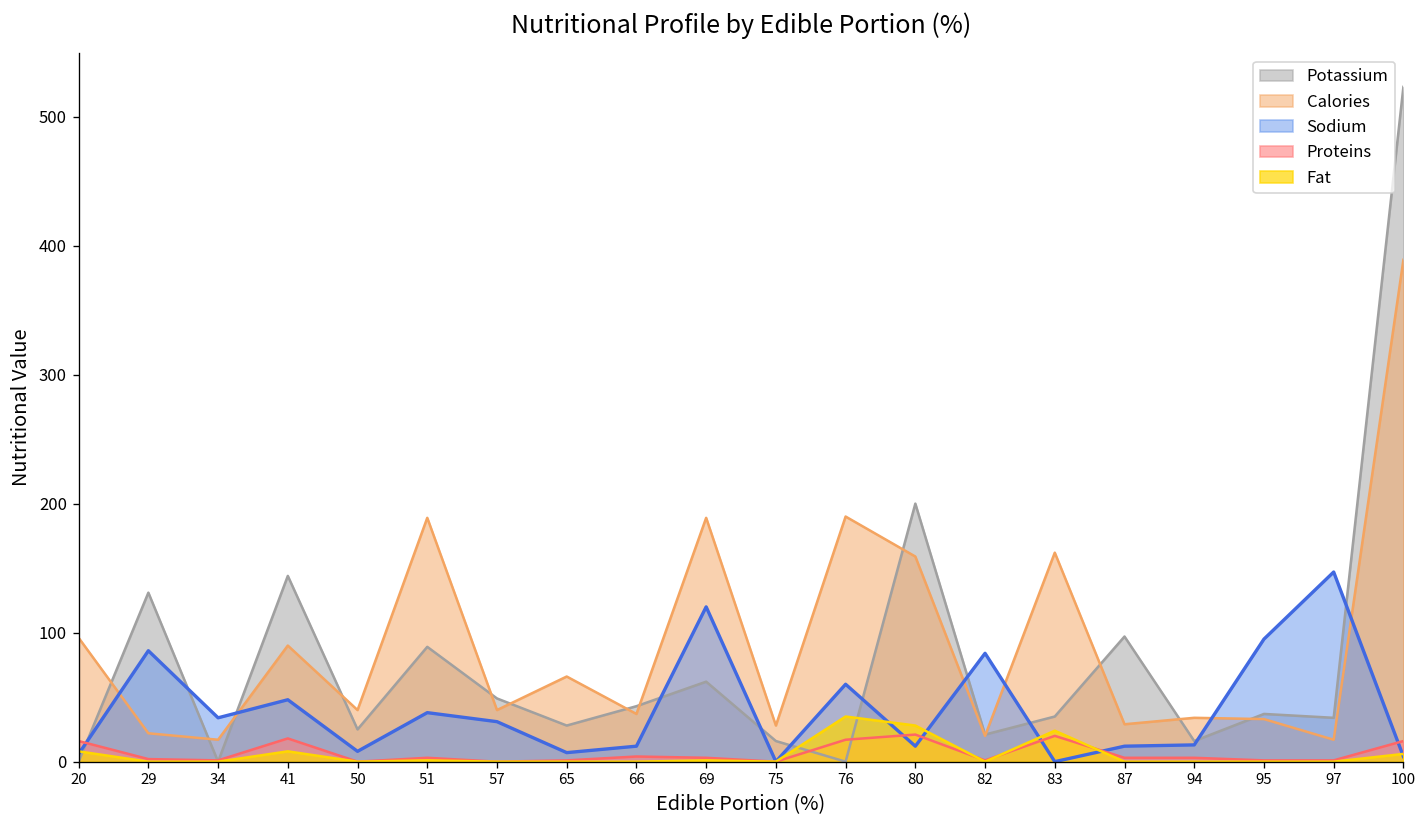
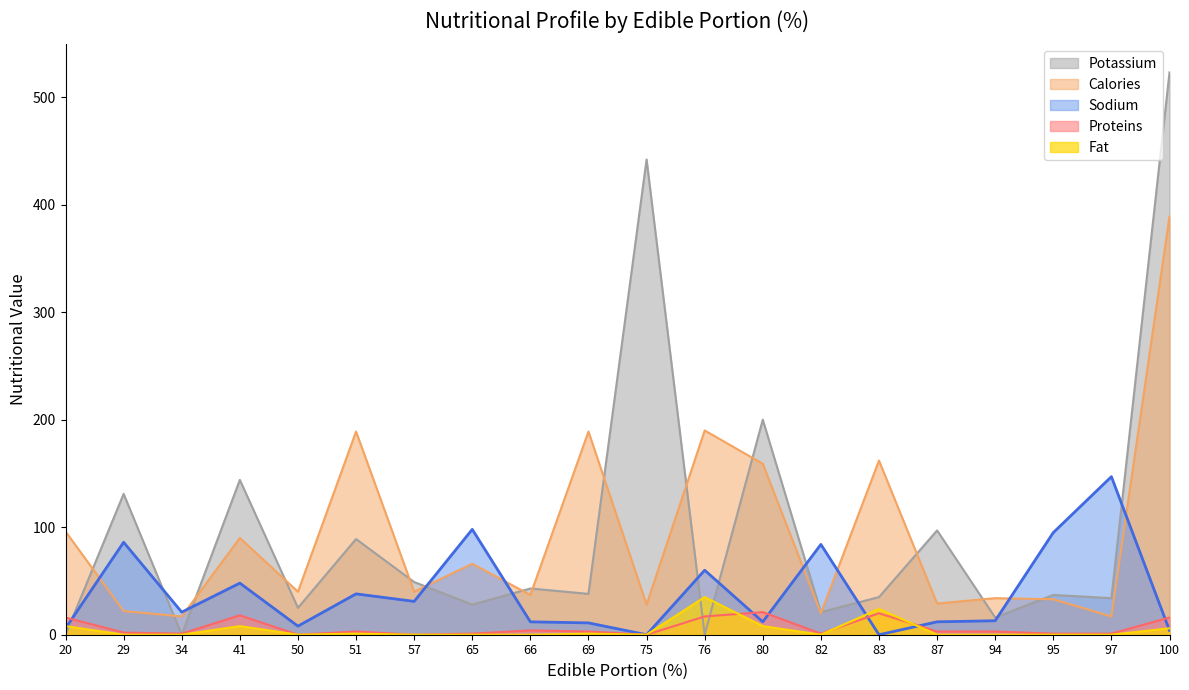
Sodium, 34: 34 -> 21
Sodium, 65: 7 -> 98
Potassium, 69: 62 -> 38
Sodium, 69: 120 -> 11
Potassium, 75: 16 -> 442
Fat, 80: 28 -> 8
